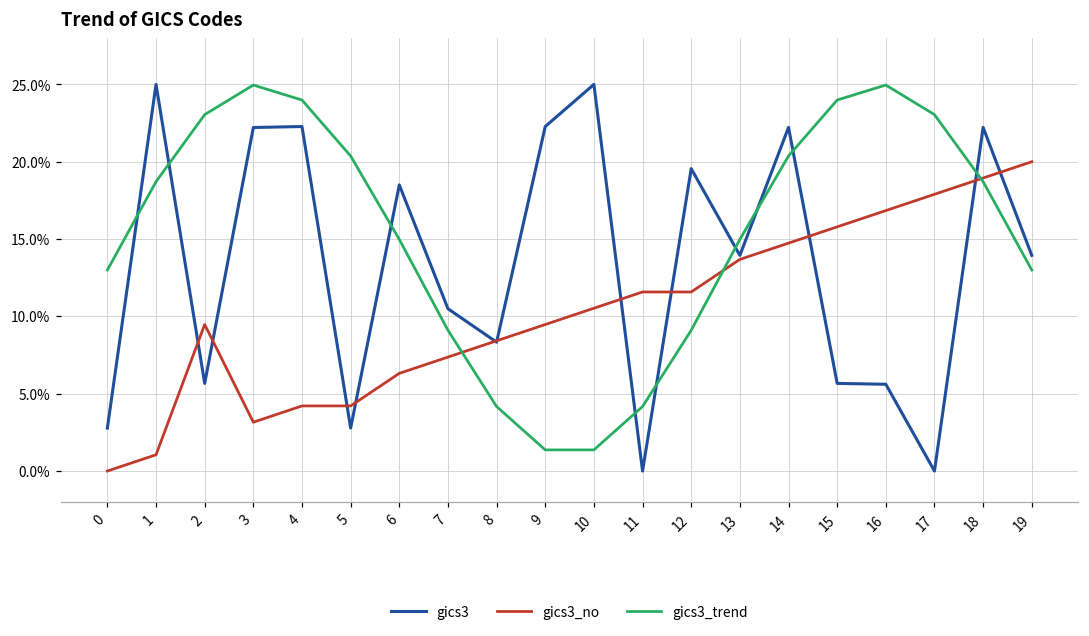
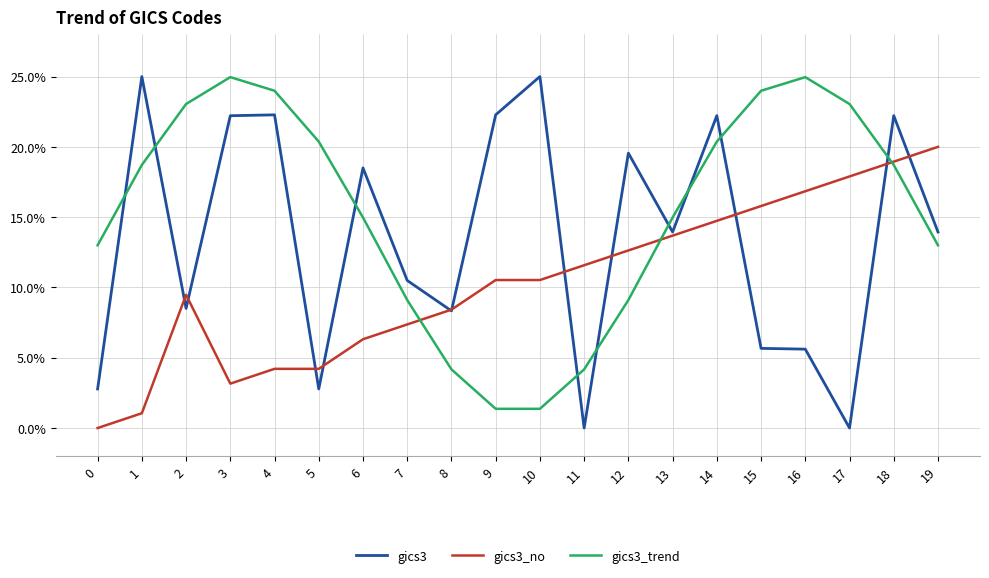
gics3, 2: 5.7% -> 8.5%
gics3_no, 9: 9.5% -> 10.5%
gics3_no, 12: 11.6% -> 12.6%
